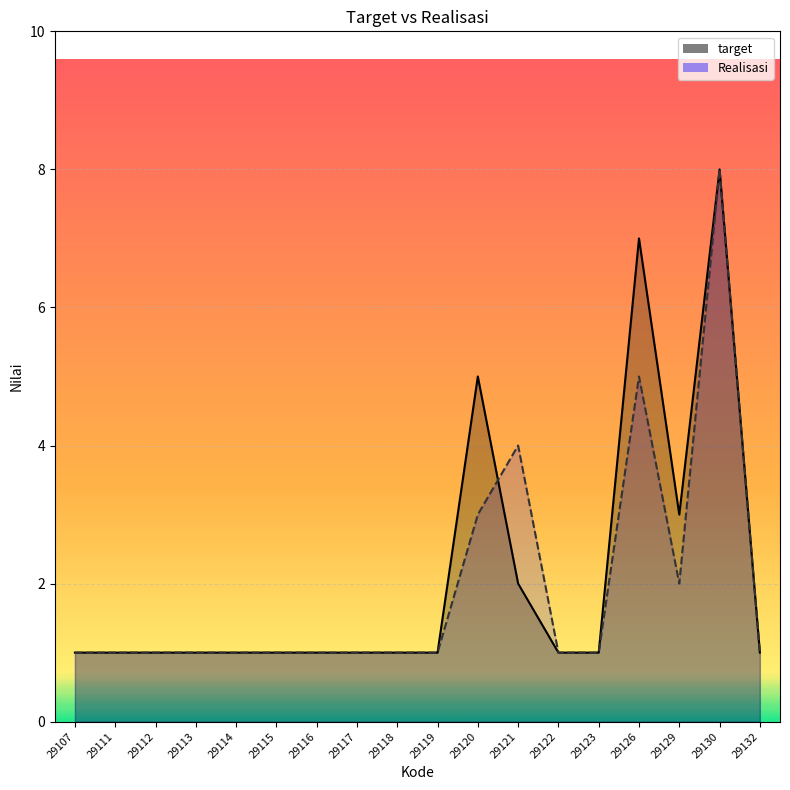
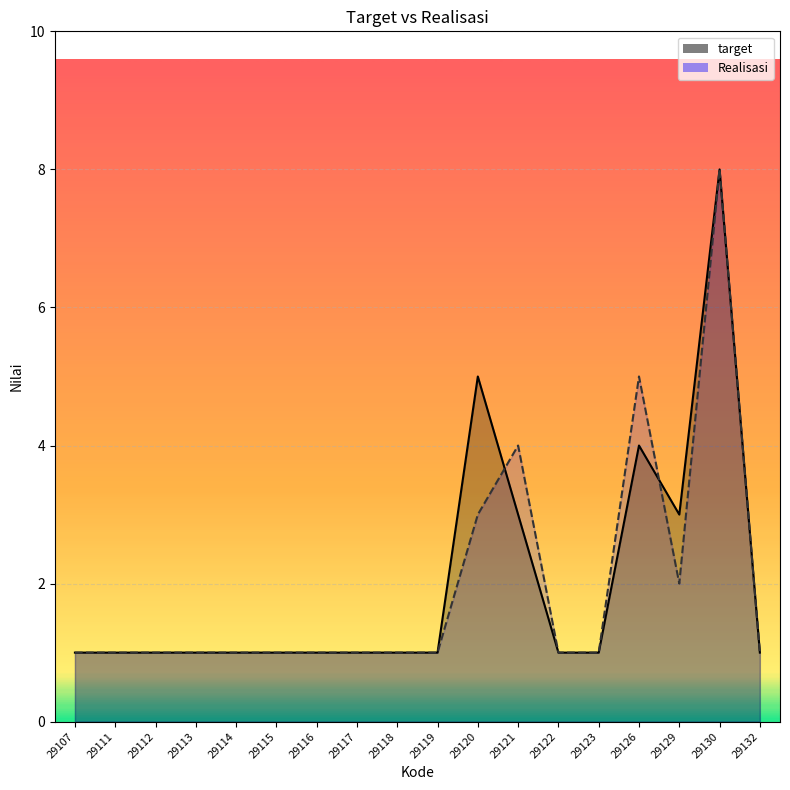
target, 29121: 2 -> 3
target, 29126: 7 -> 4
